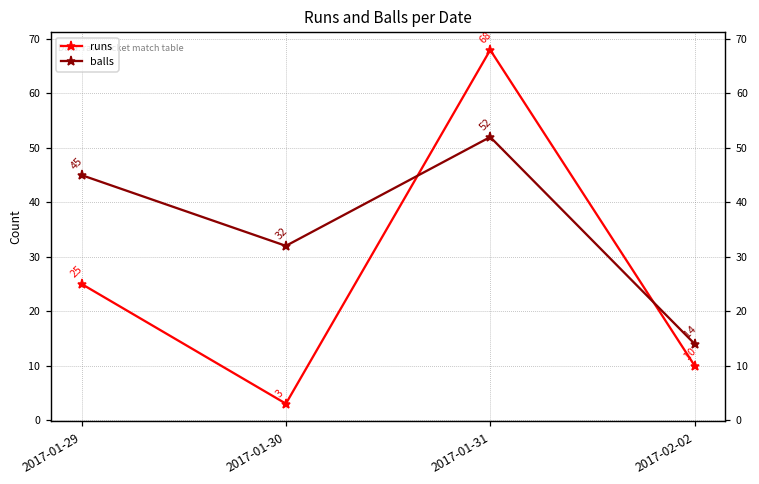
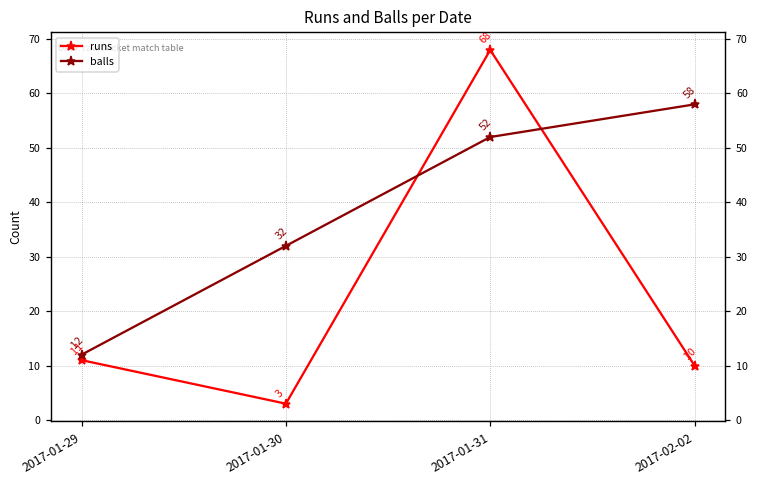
runs, 2017-01-29: 25 -> 11
balls, 2017-01-29: 45 -> 12
balls, 2017-02-02: 14 -> 58
